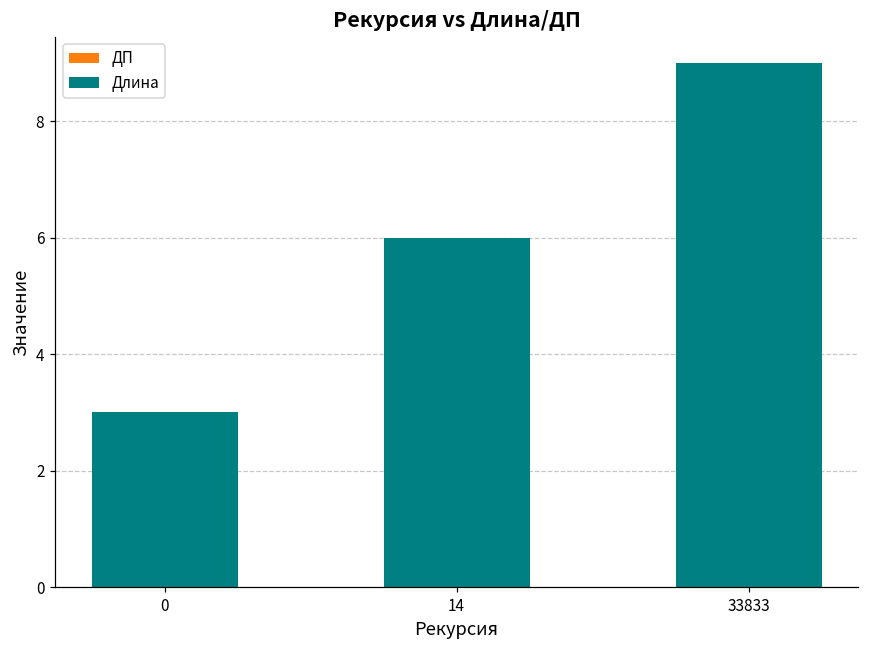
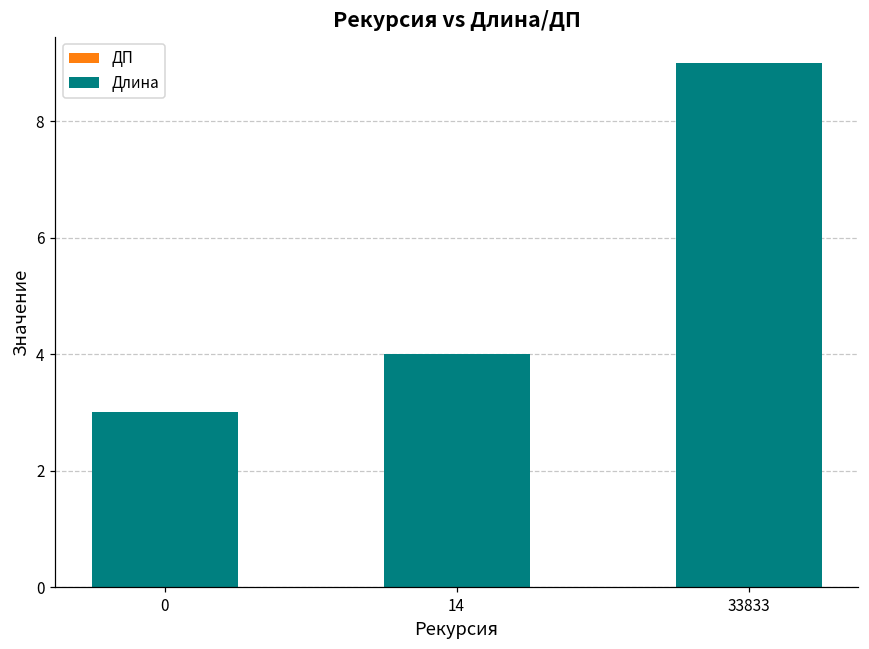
Длина, 14: 6 -> 4
